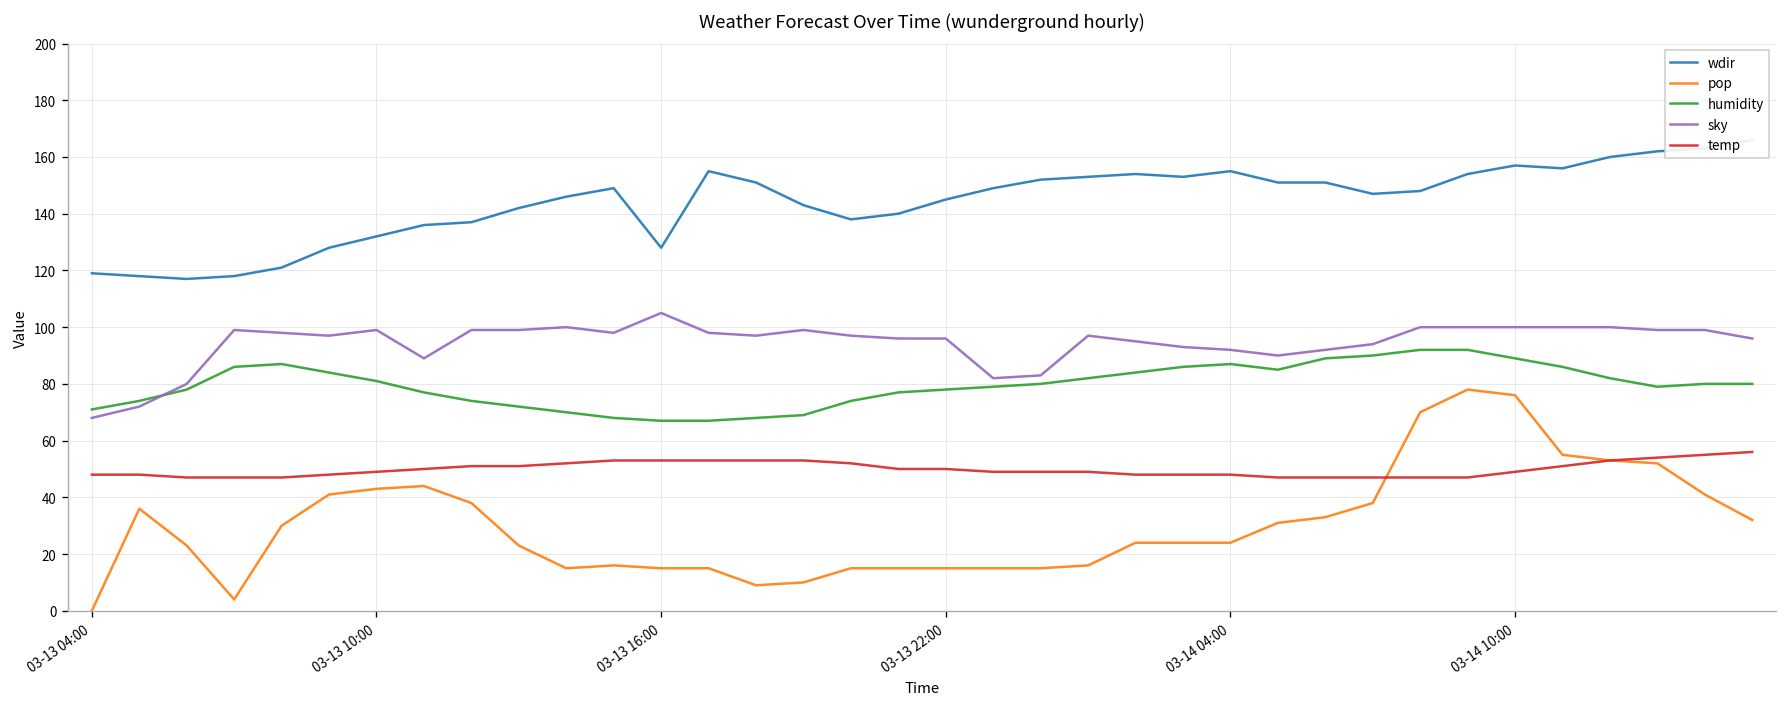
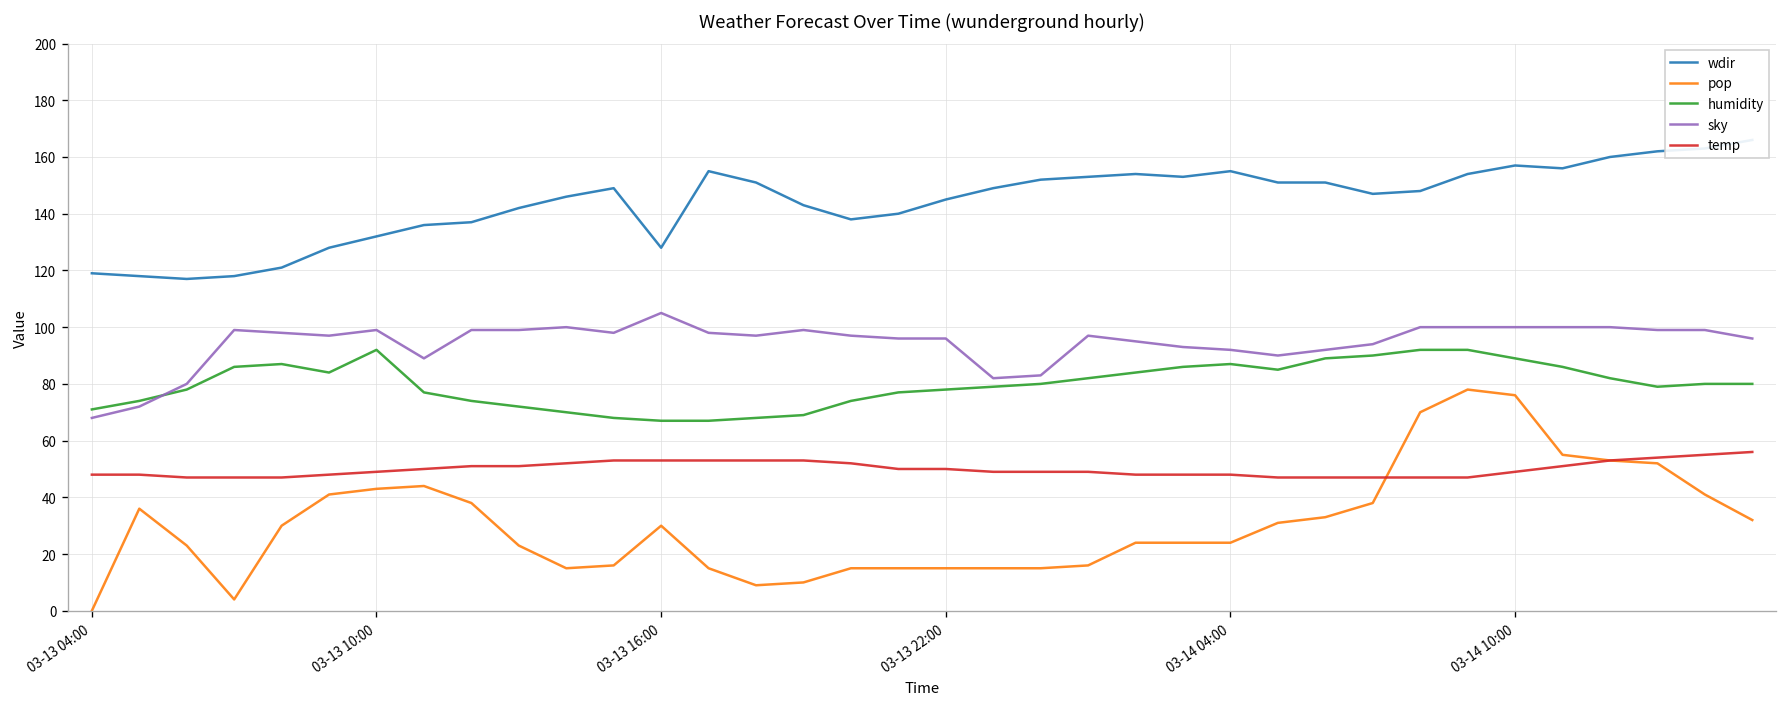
humidity, 03-13 10:00: 81 -> 92
pop, 03-13 16:00: 15 -> 30
